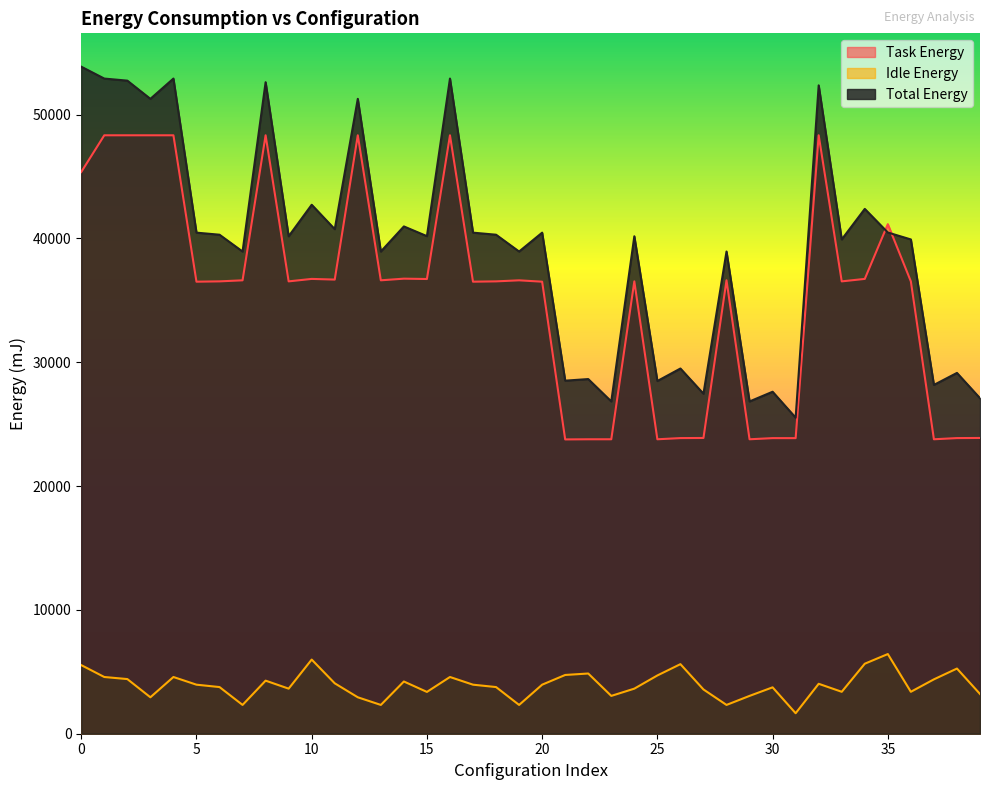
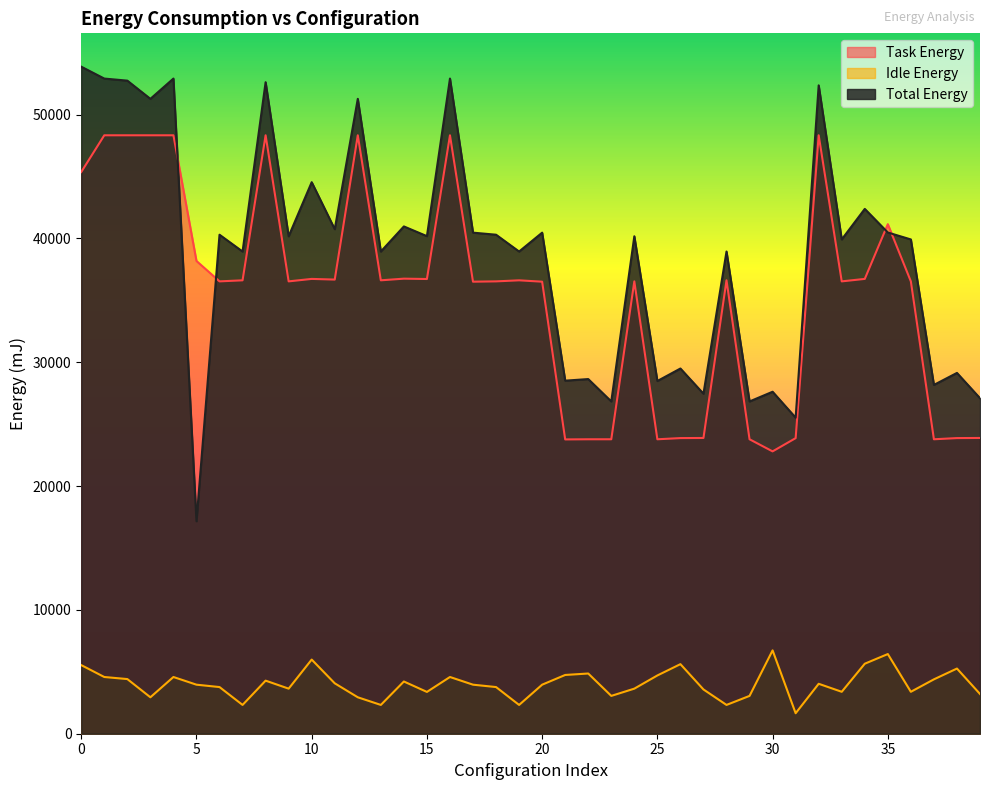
Task Energy, 5: 36500 -> 38200
Total Energy, 5: 40500 -> 17200
Total Energy, 10: 42700 -> 44500
Task Energy, 30: 23900 -> 22800
Idle Energy, 30: 3700 -> 6700
